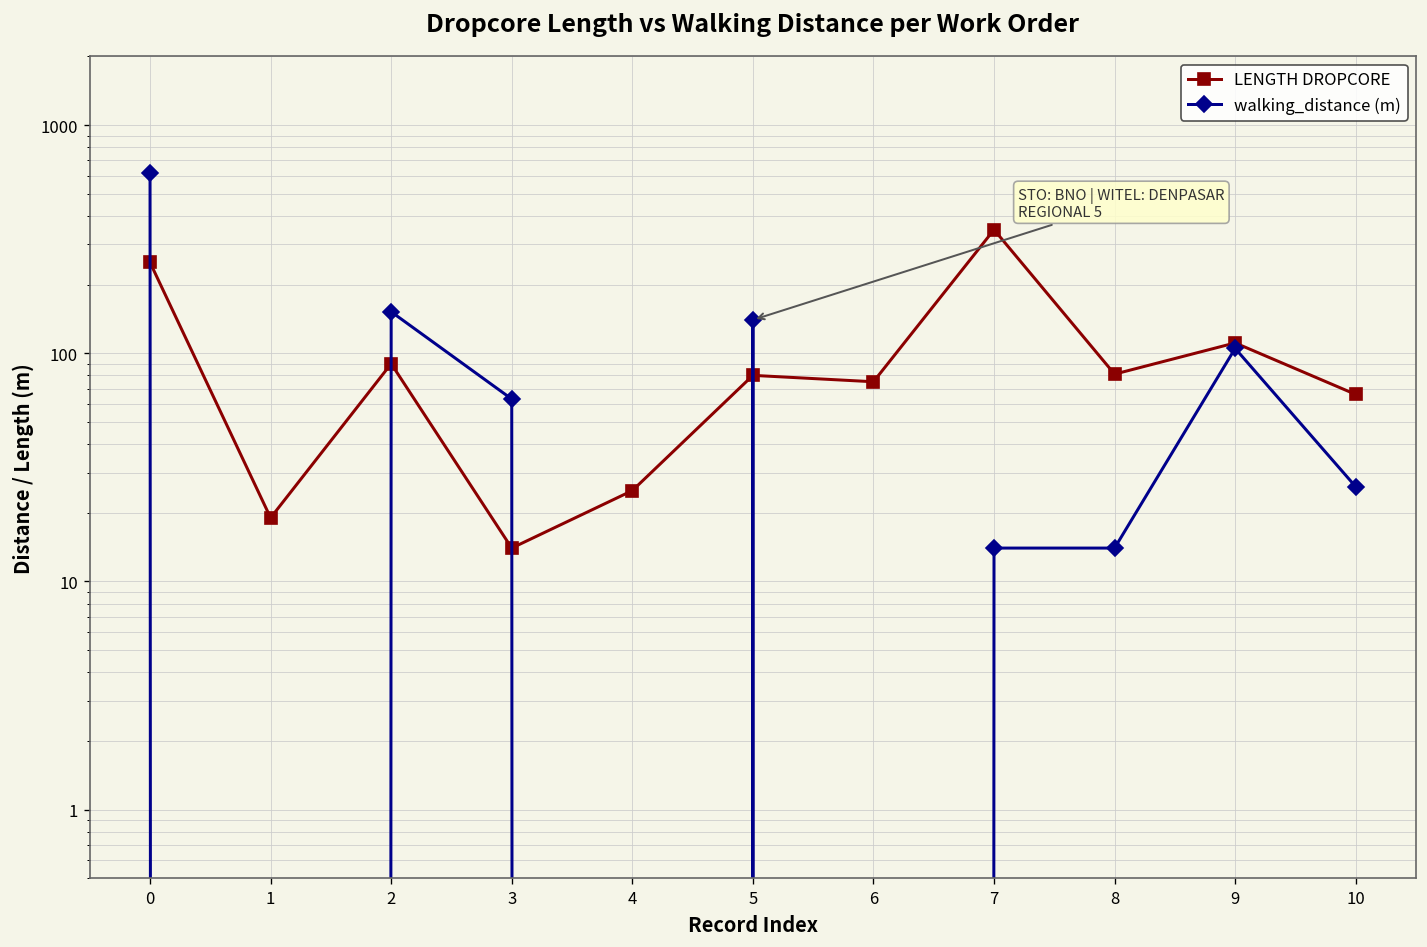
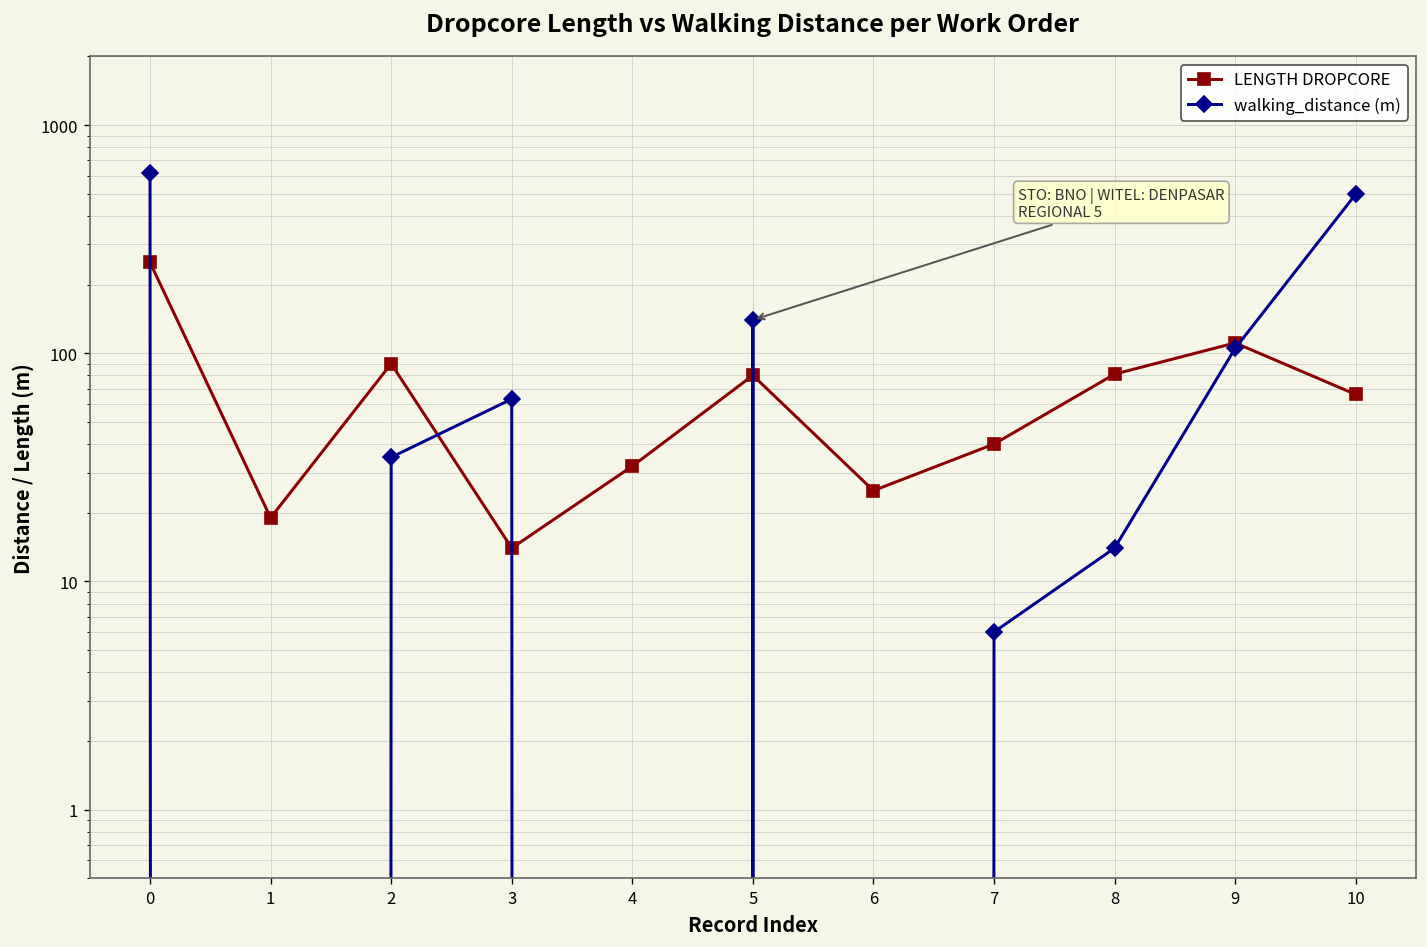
walking_distance (m), 2: 150 -> 35
LENGTH DROPCORE, 4: 25 -> 32
LENGTH DROPCORE, 6: 75 -> 25
LENGTH DROPCORE, 7: 350 -> 40
walking_distance (m), 7: 14 -> 6
walking_distance (m), 10: 26 -> 500
